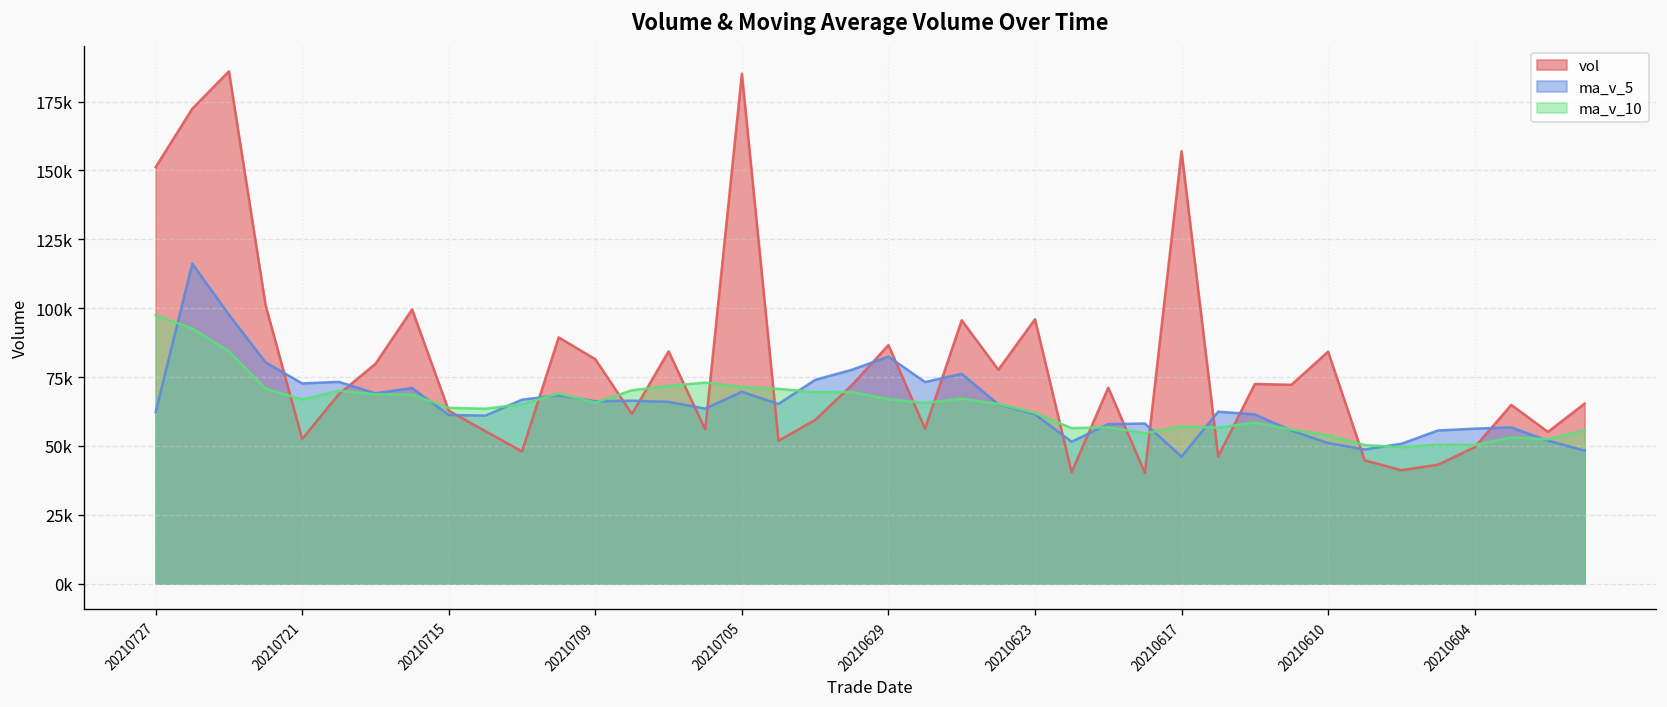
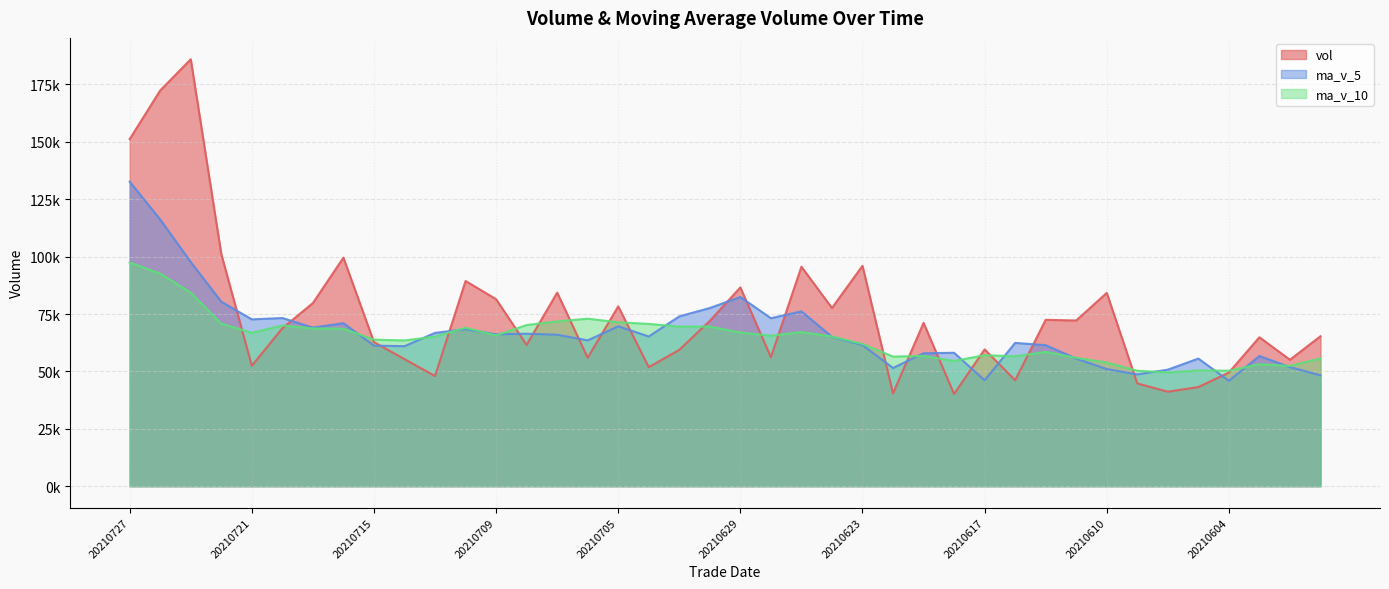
ma_v_5, 20210727: 62000 -> 133000
vol, 20210705: 185000 -> 78000
vol, 20210617: 157000 -> 60000
ma_v_5, 20210604: 56000 -> 46000
